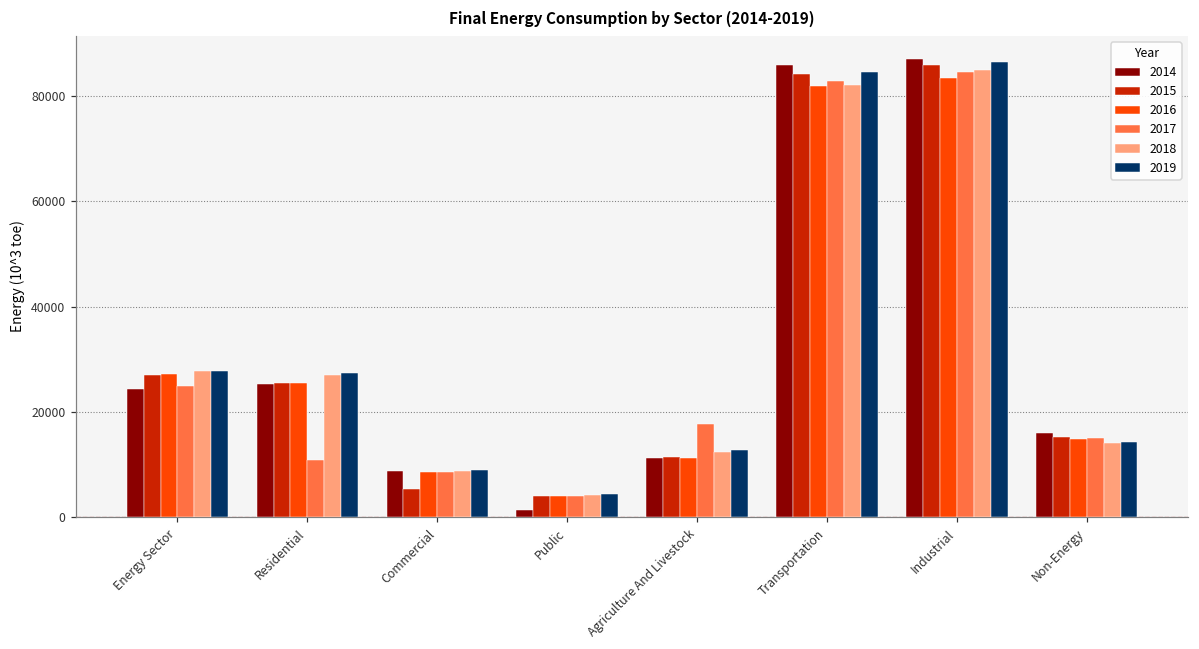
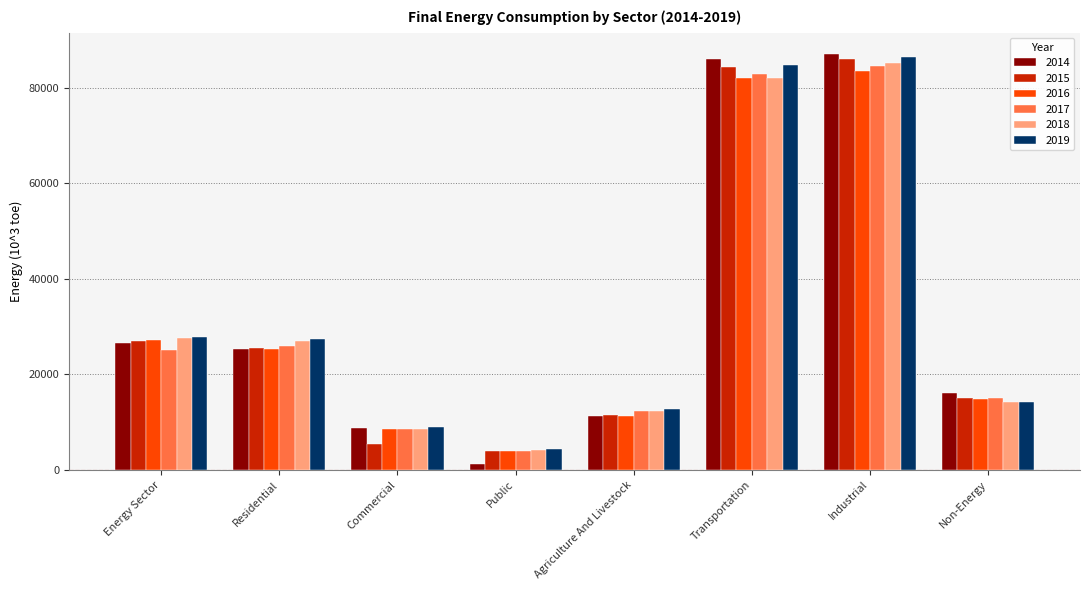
2014, Energy Sector: 24000 -> 27000
2017, Residential: 11000 -> 26000
2017, Agriculture And Livestock: 18000 -> 12000
